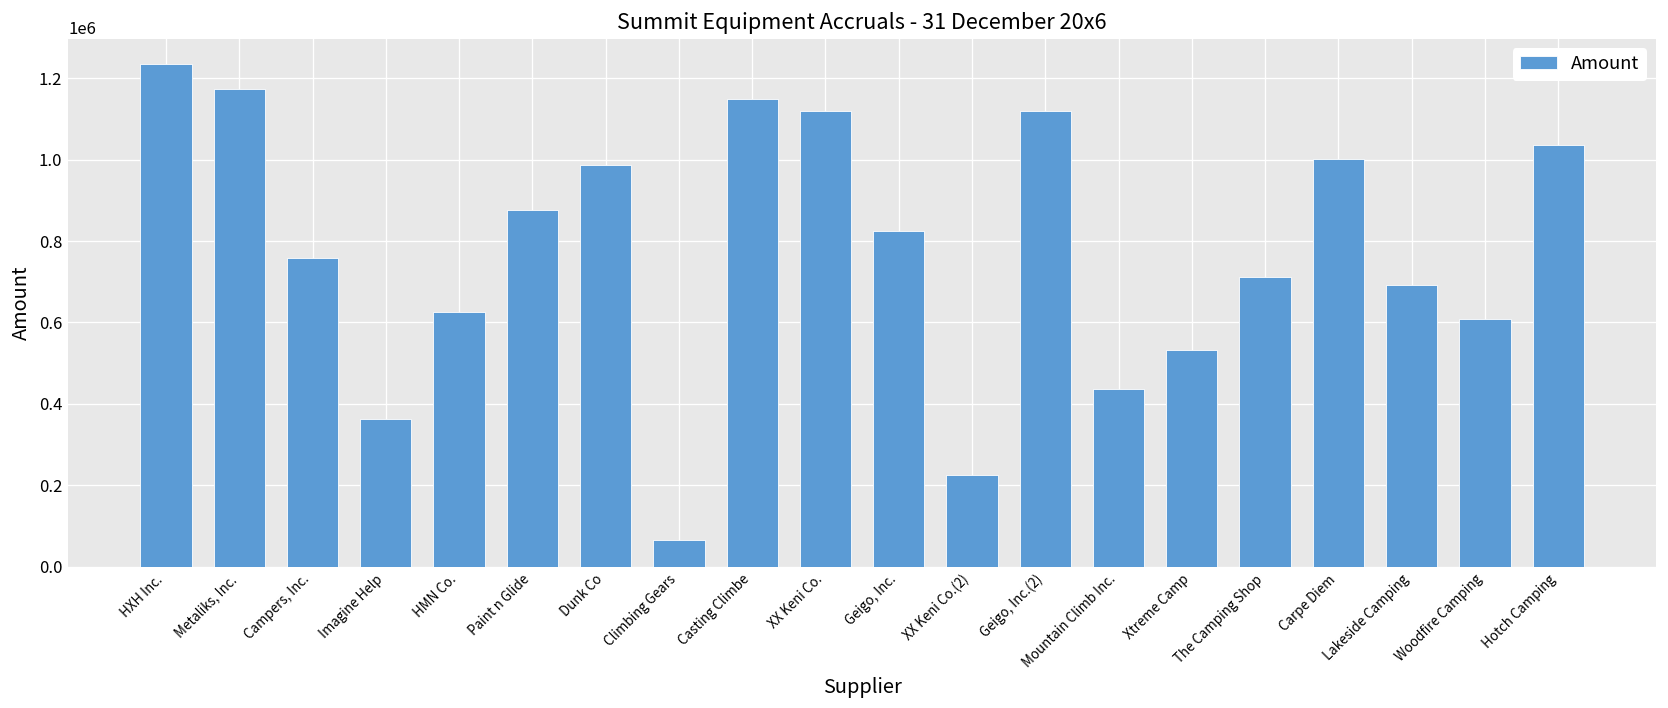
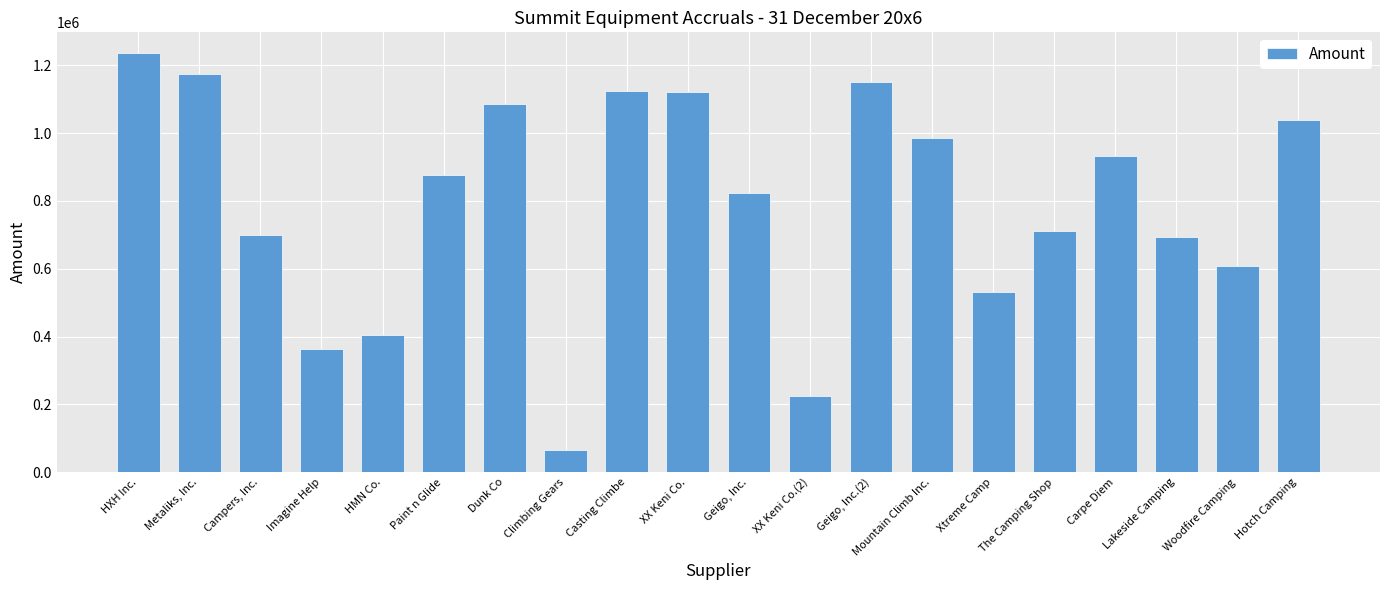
Campers, Inc.: 760000 -> 700000
HMN Co.: 630000 -> 410000
Dunk Co: 990000 -> 1090000
Casting Climbe: 1150000 -> 1120000
Geigo, Inc.(2): 1120000 -> 1150000
Mountain Climb Inc.: 440000 -> 990000
Carpe Diem: 1000000 -> 930000
